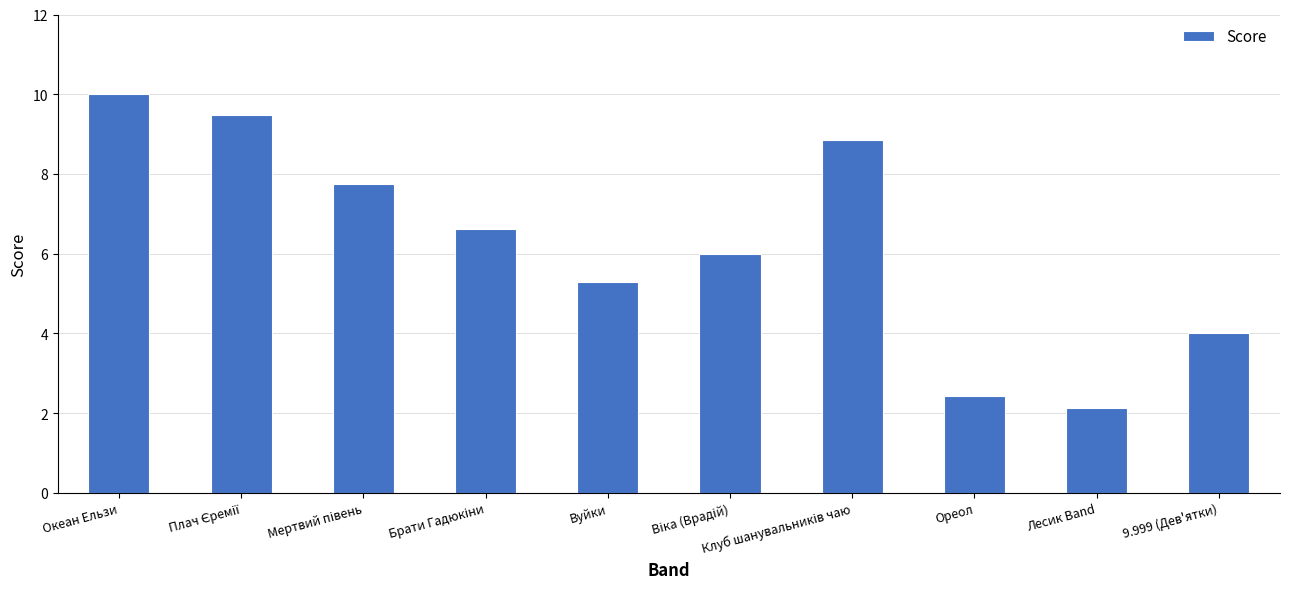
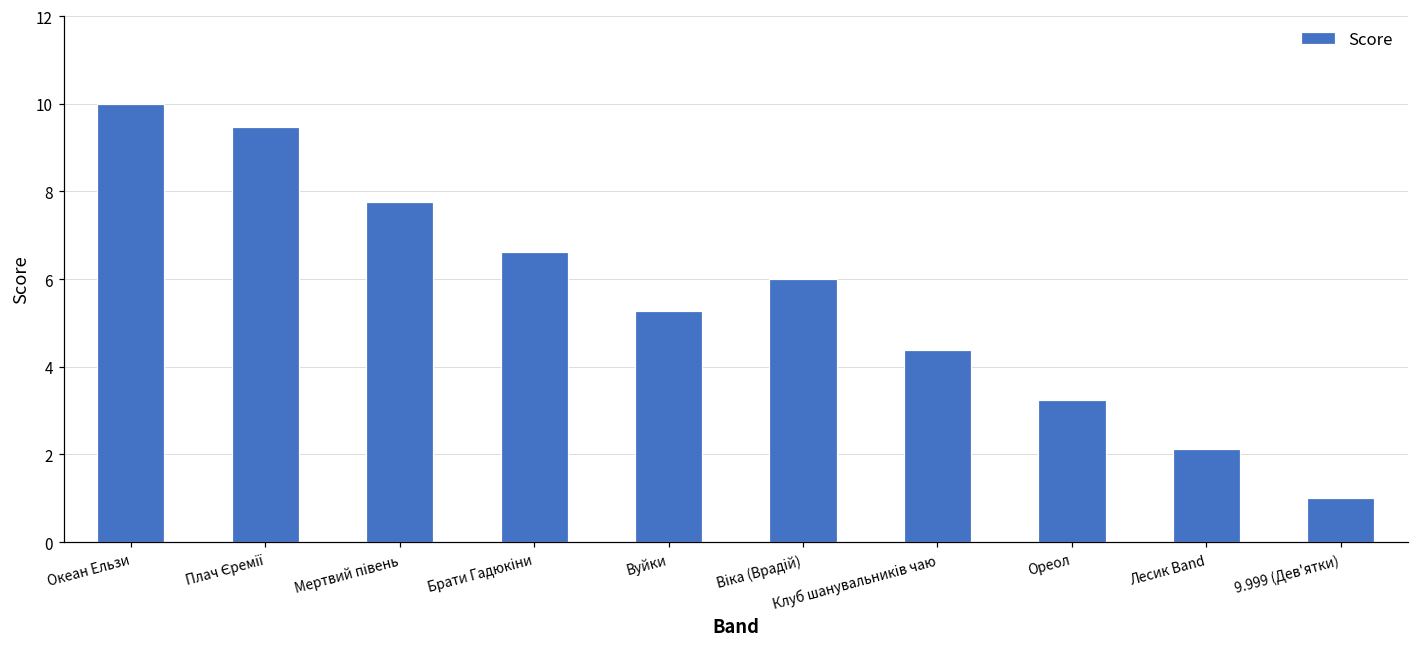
Клуб шанувальників чаю: 8.8 -> 4.4
Ореол: 2.4 -> 3.3
9.999 (Дев'ятки): 4 -> 1
